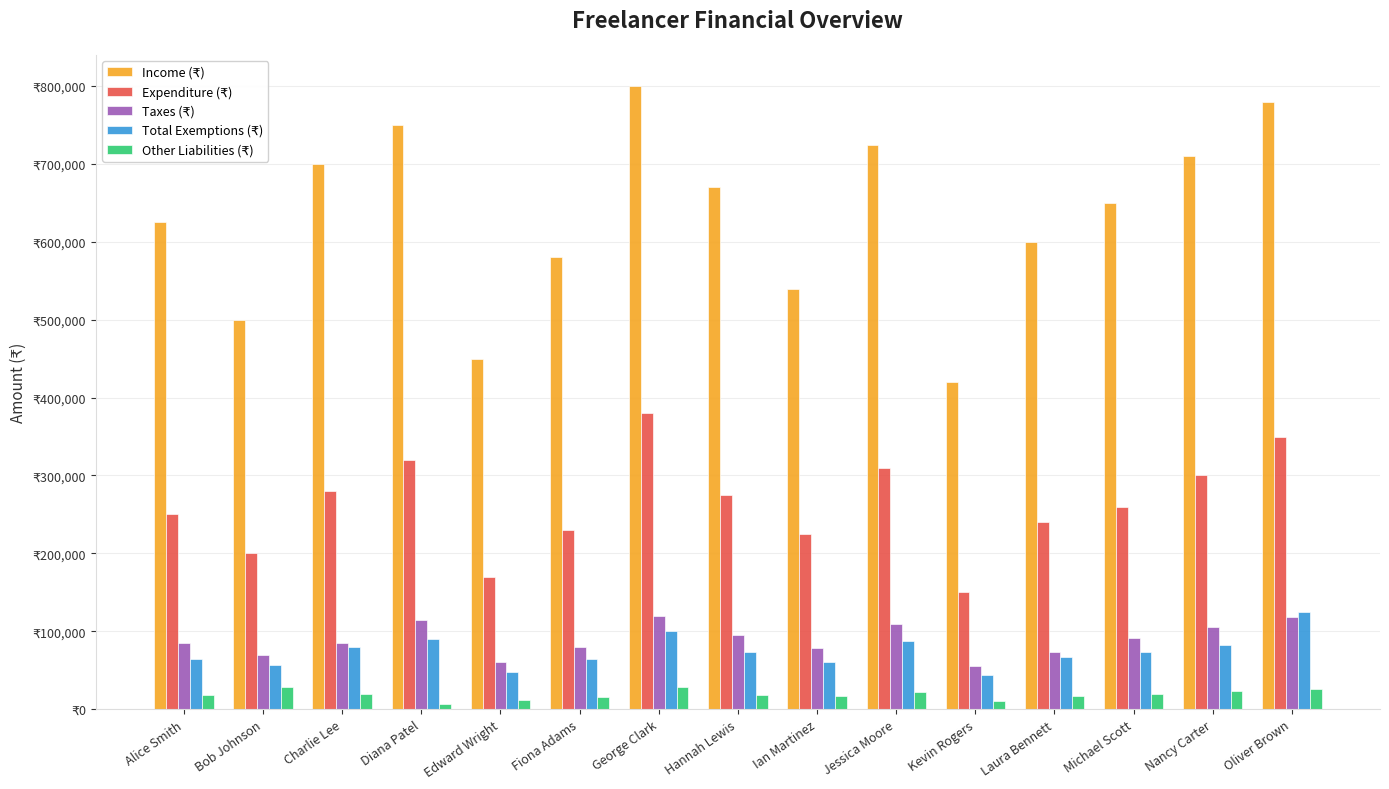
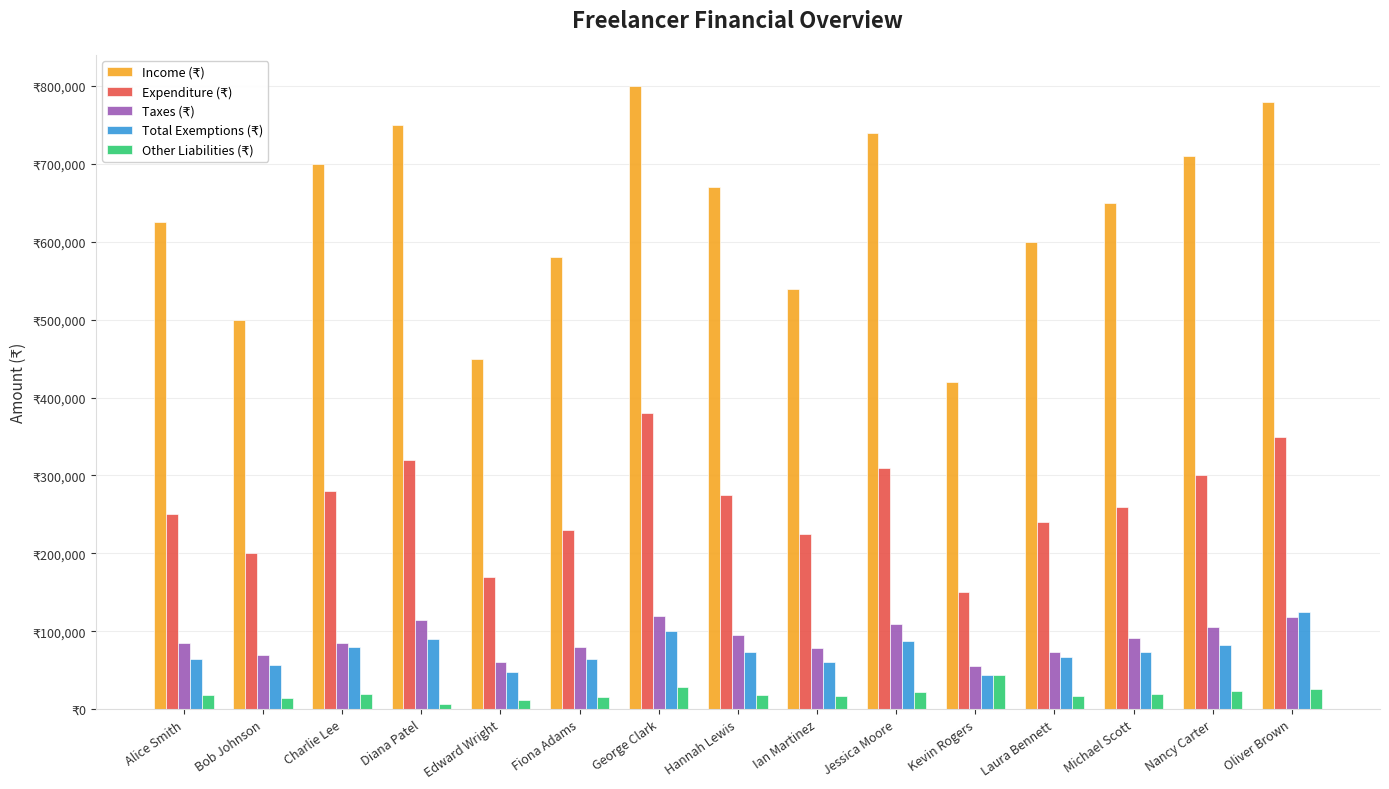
Other Liabilities (₹), Bob Johnson: ₹30,000 -> ₹20,000
Income (₹), Jessica Moore: ₹720,000 -> ₹740,000
Other Liabilities (₹), Kevin Rogers: ₹10,000 -> ₹40,000
